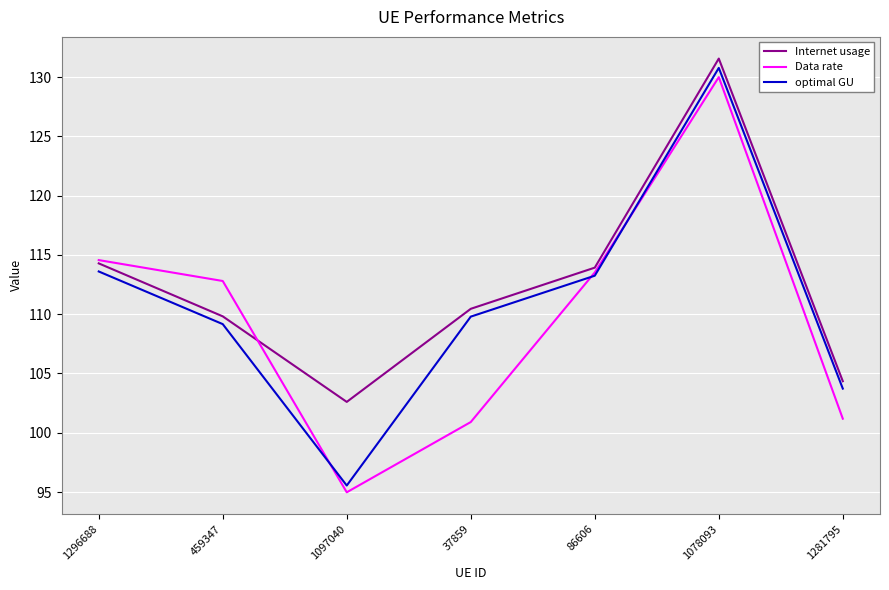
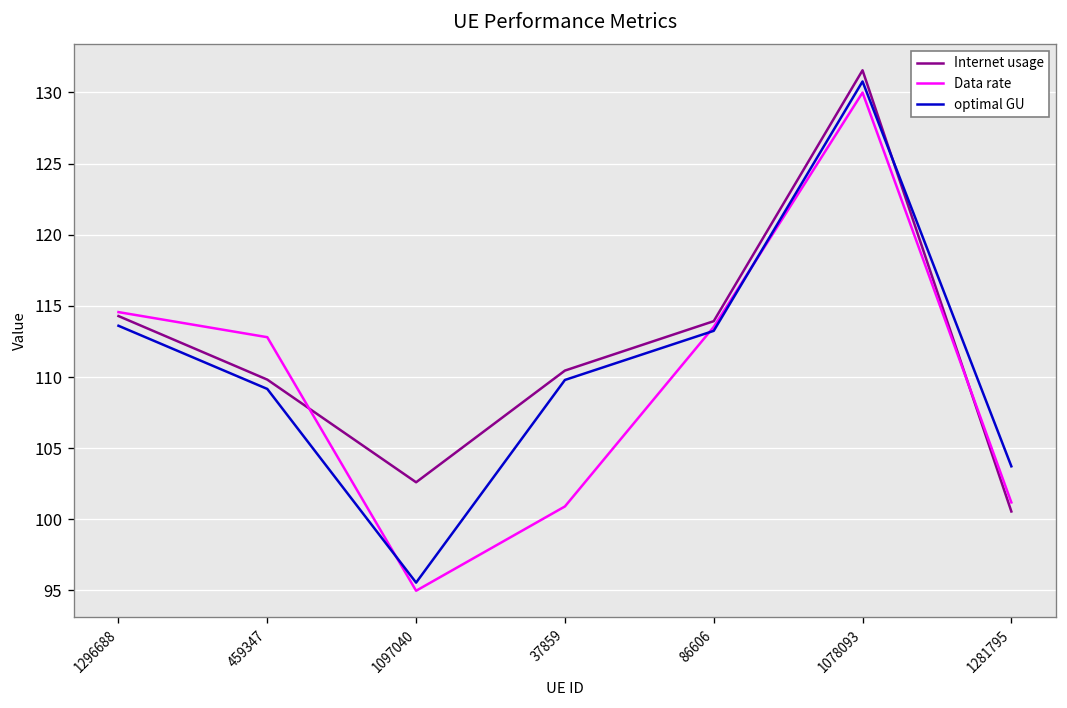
Internet usage, 1281795: 104.3 -> 100.5
